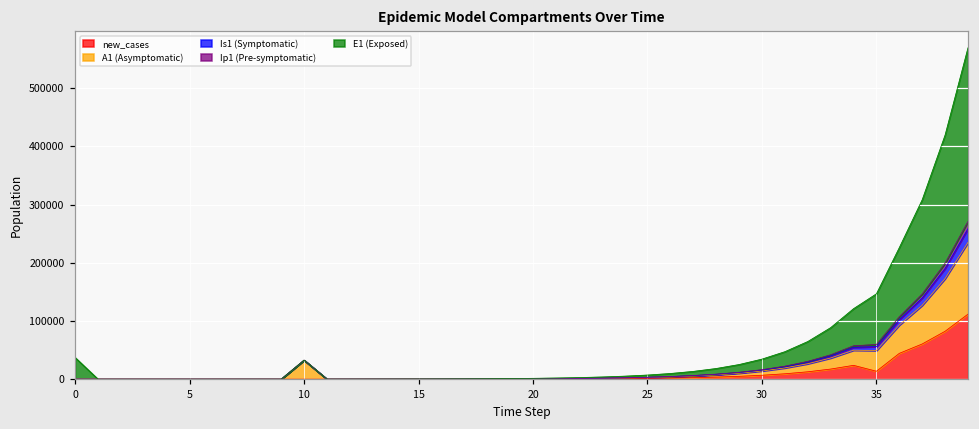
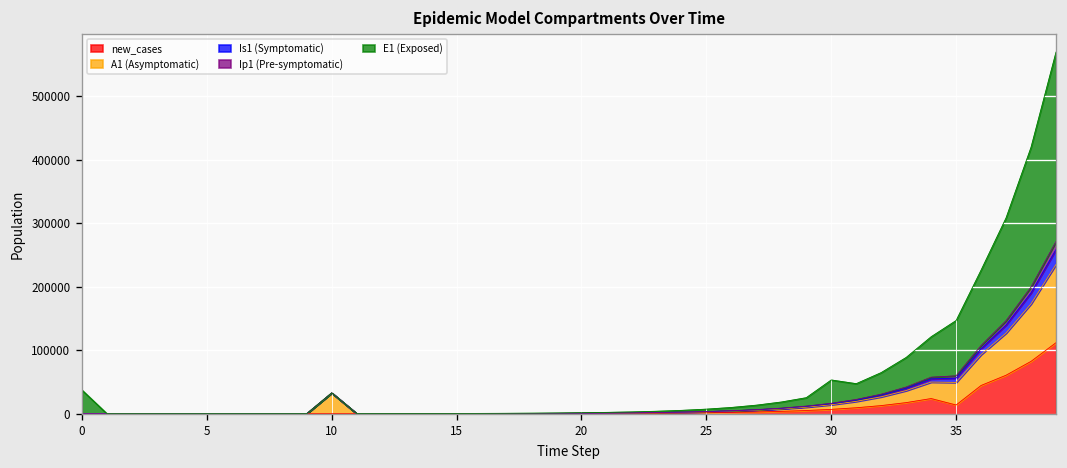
E1 (Exposed), 30: 20000 -> 40000
